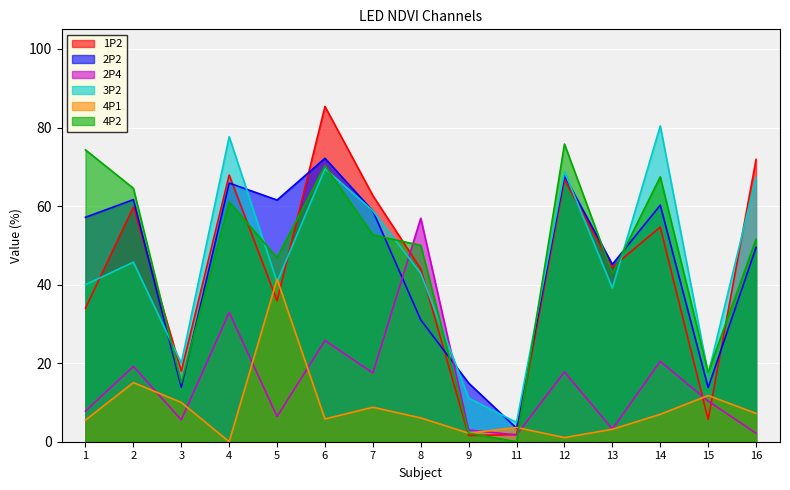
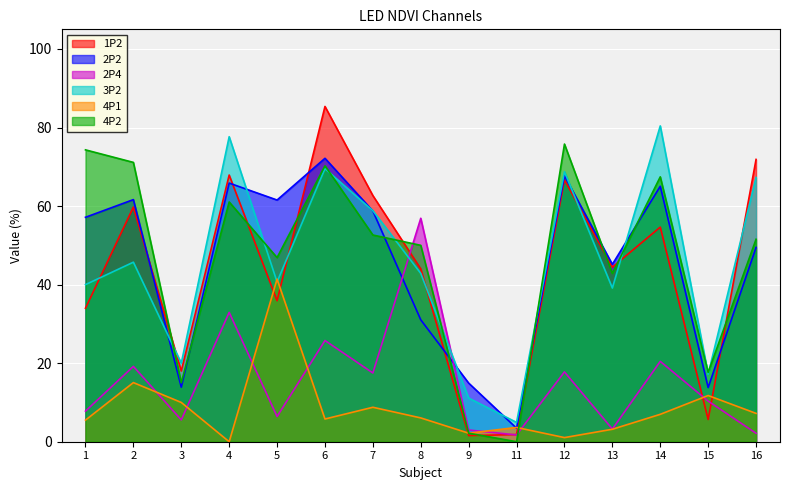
4P2, 2: 65 -> 71
2P2, 14: 60 -> 65
